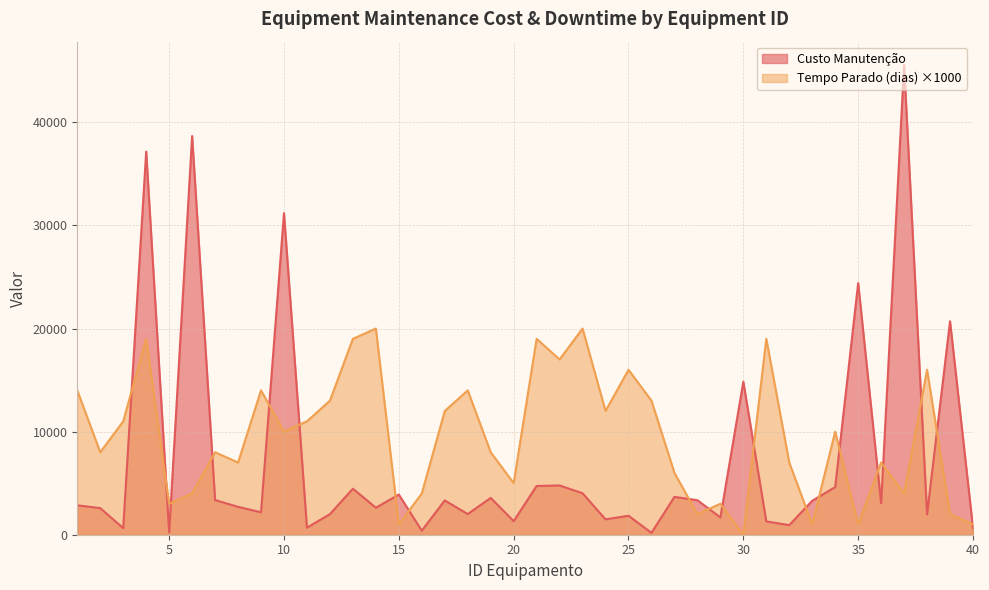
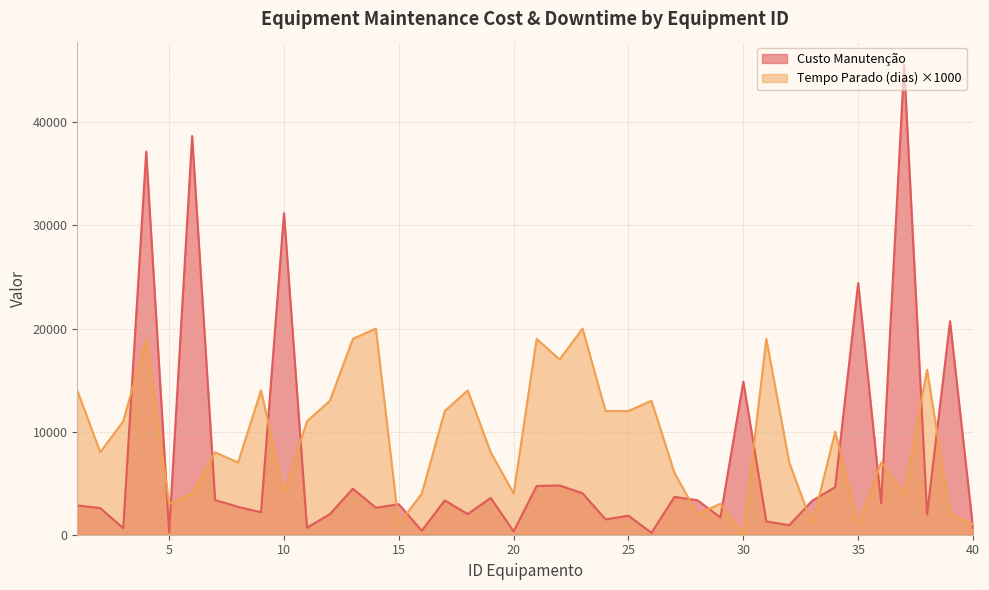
Tempo Parado (dias) ×1000, 10: 10000 -> 4000
Custo Manutenção, 15: 3900 -> 3000
Custo Manutenção, 20: 1300 -> 300
Tempo Parado (dias) ×1000, 20: 5000 -> 4000
Tempo Parado (dias) ×1000, 25: 16000 -> 12000
